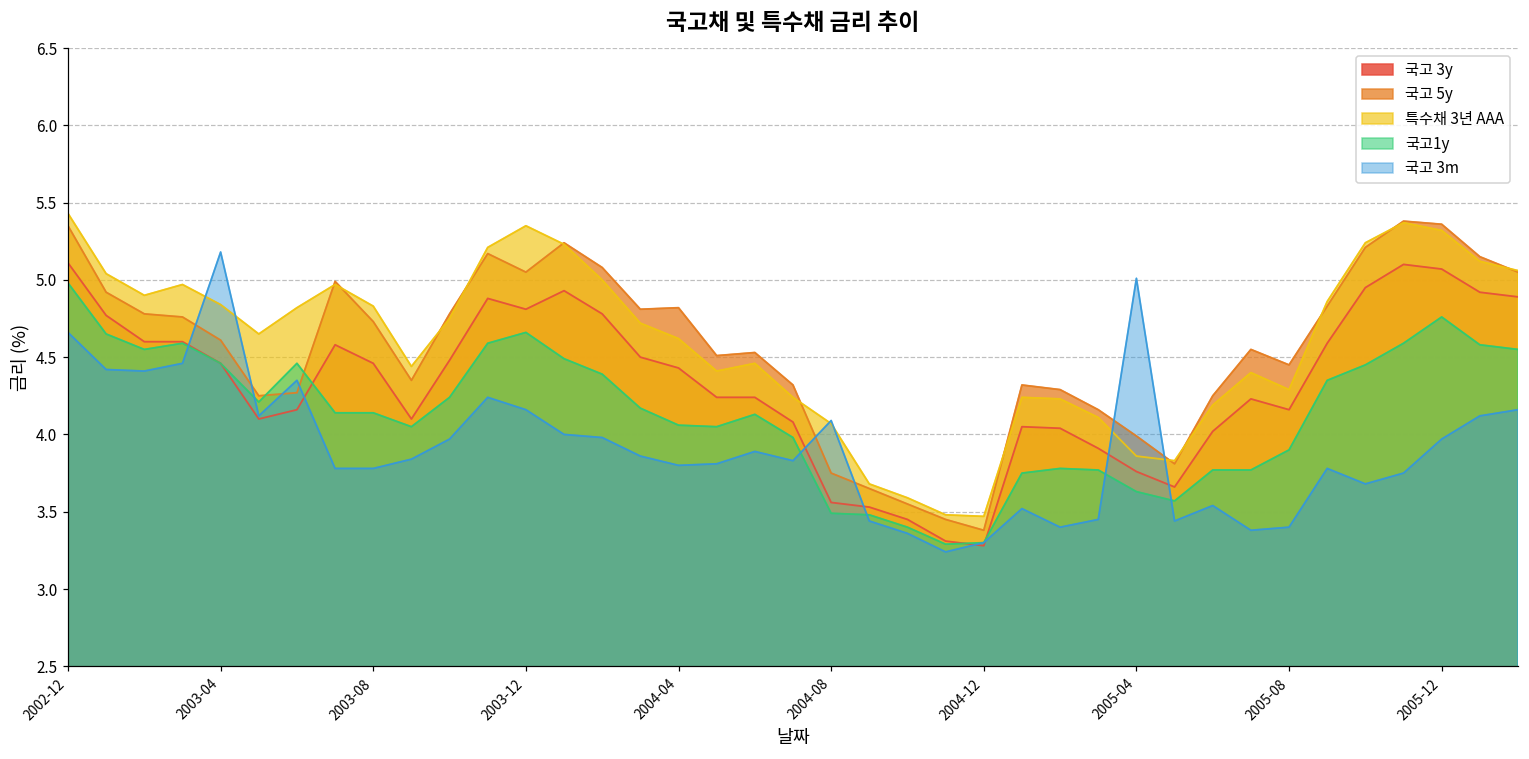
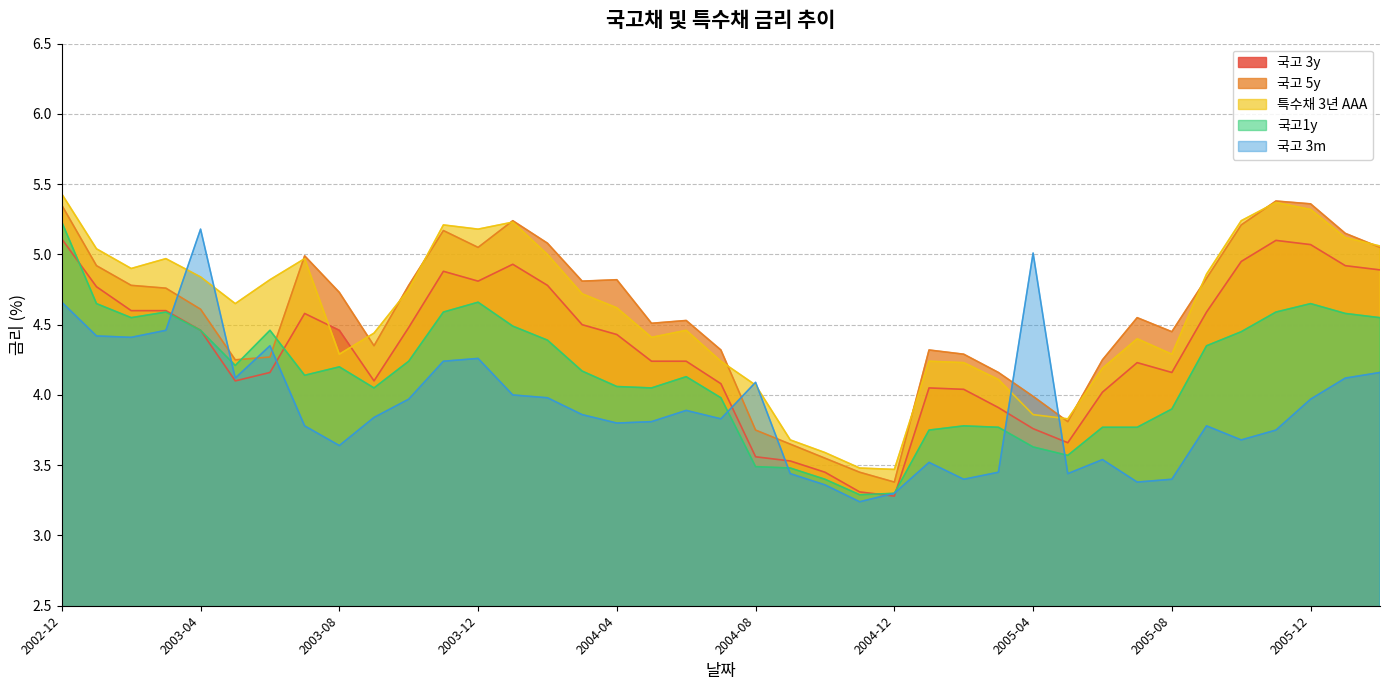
국고1y, 2002-12: 4.98 -> 5.23
특수채 3년 AAA, 2003-08: 4.83 -> 4.29
국고1y, 2003-08: 4.14 -> 4.20
국고 3m, 2003-08: 3.78 -> 3.64
특수채 3년 AAA, 2003-12: 5.35 -> 5.18
국고 3m, 2003-12: 4.16 -> 4.26
국고1y, 2005-12: 4.76 -> 4.65
